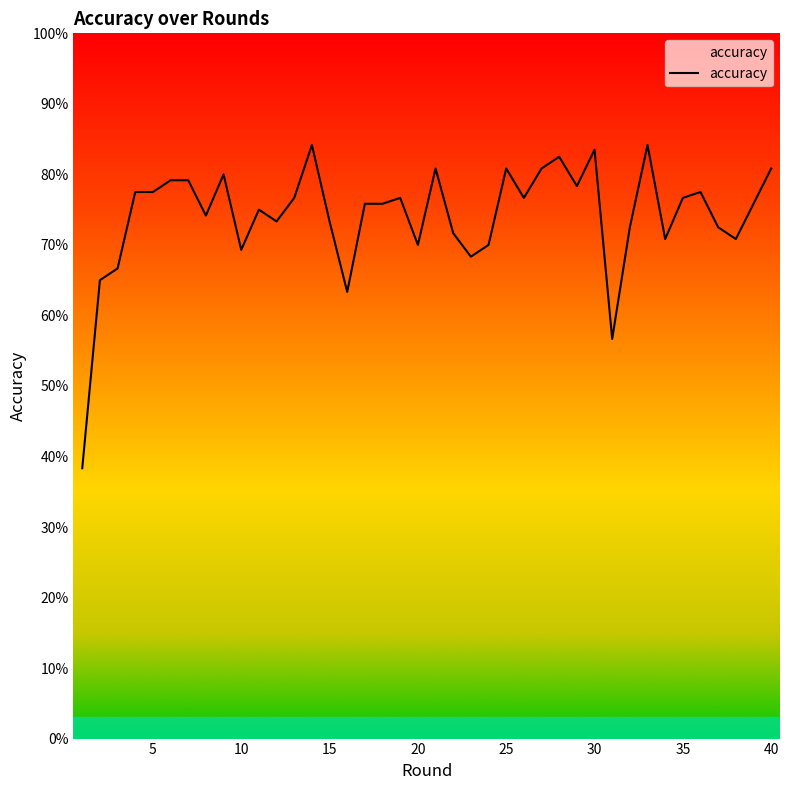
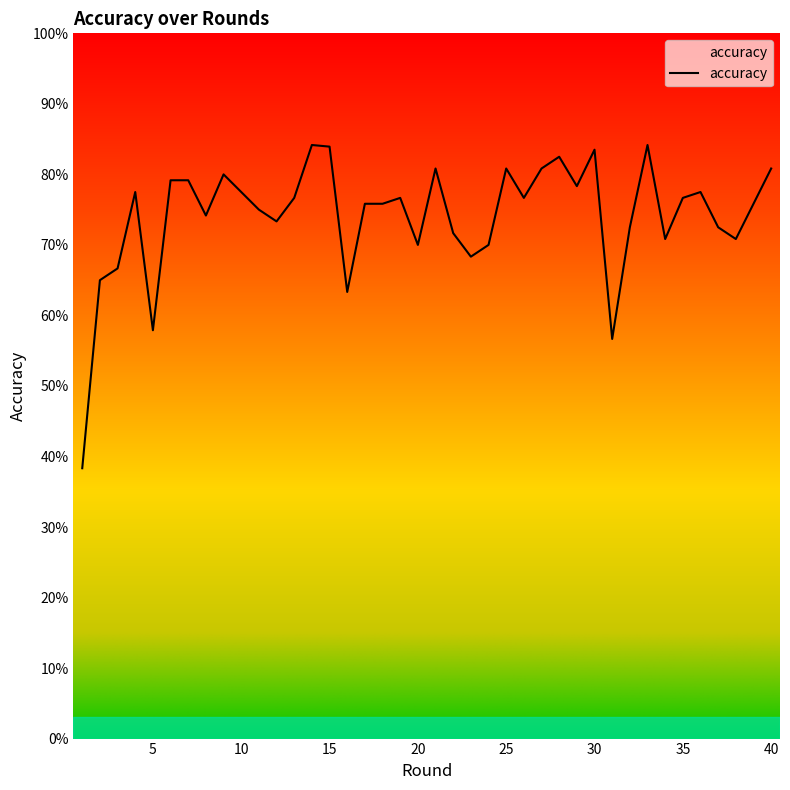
5: 78% -> 58%
10: 69% -> 78%
15: 73% -> 84%
